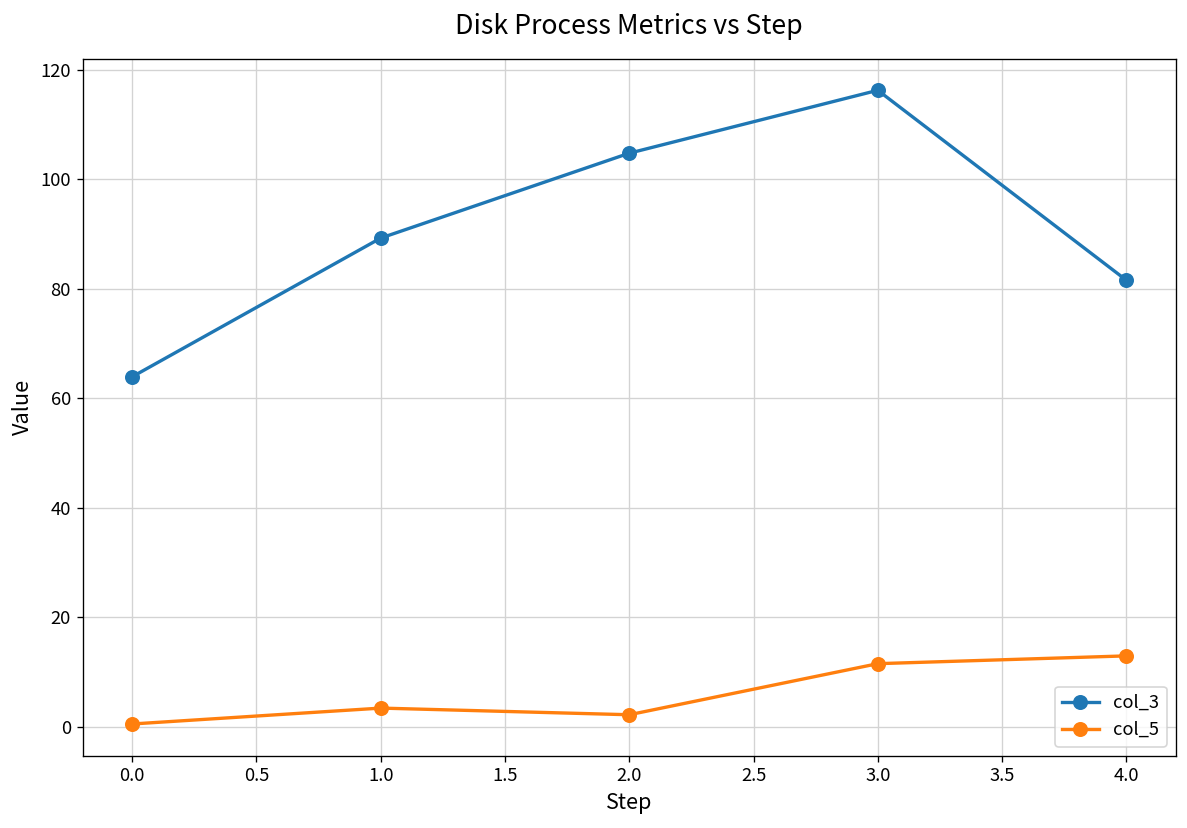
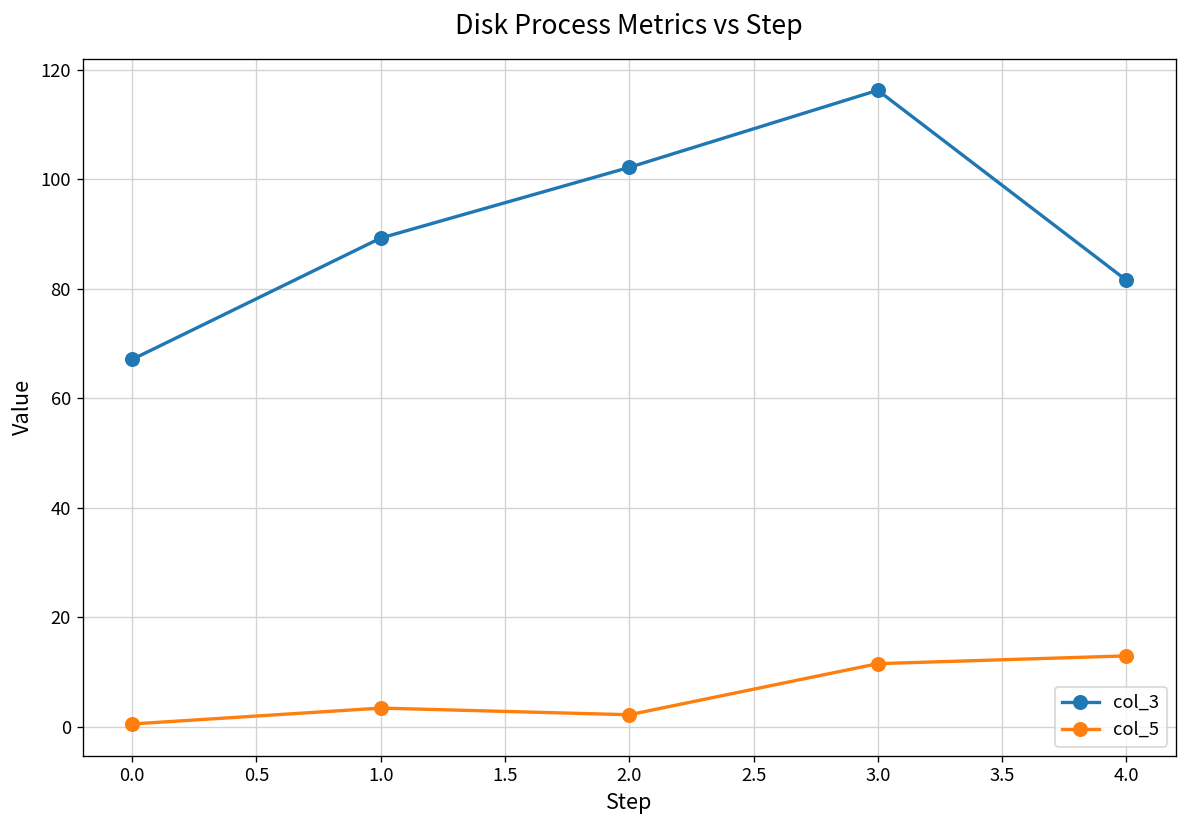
col_3, 0.0: 64 -> 67
col_3, 2.0: 105 -> 102
